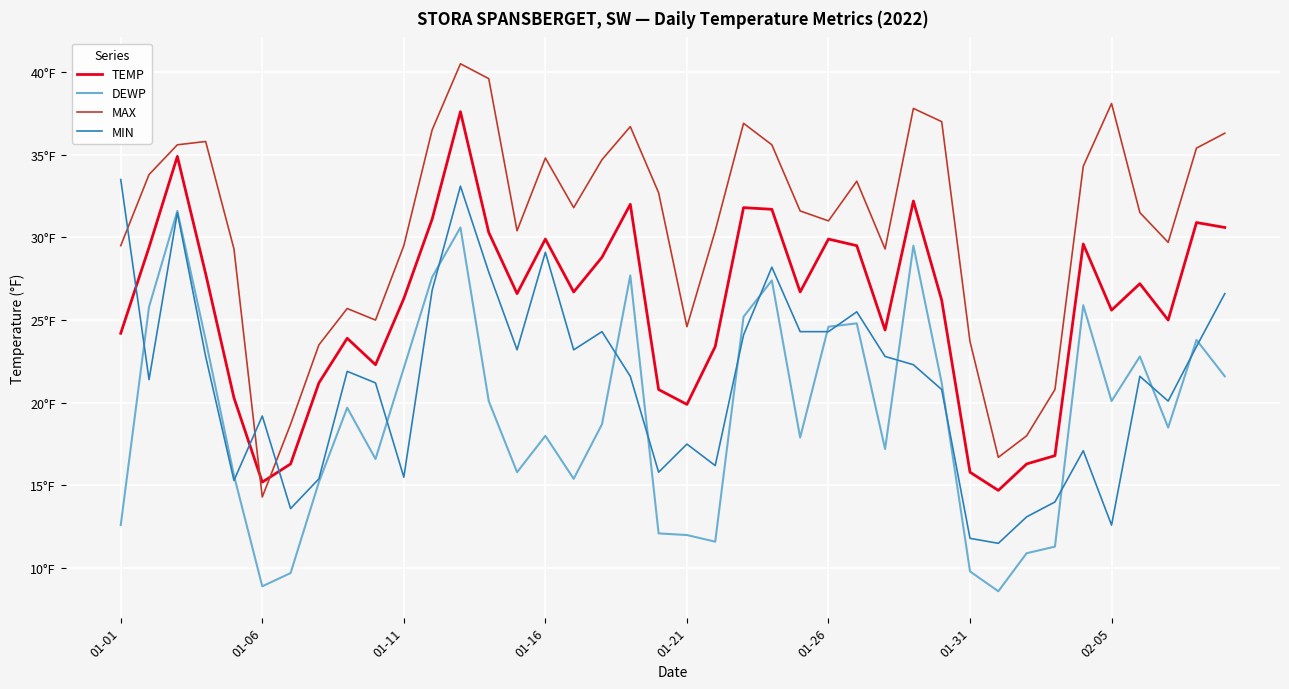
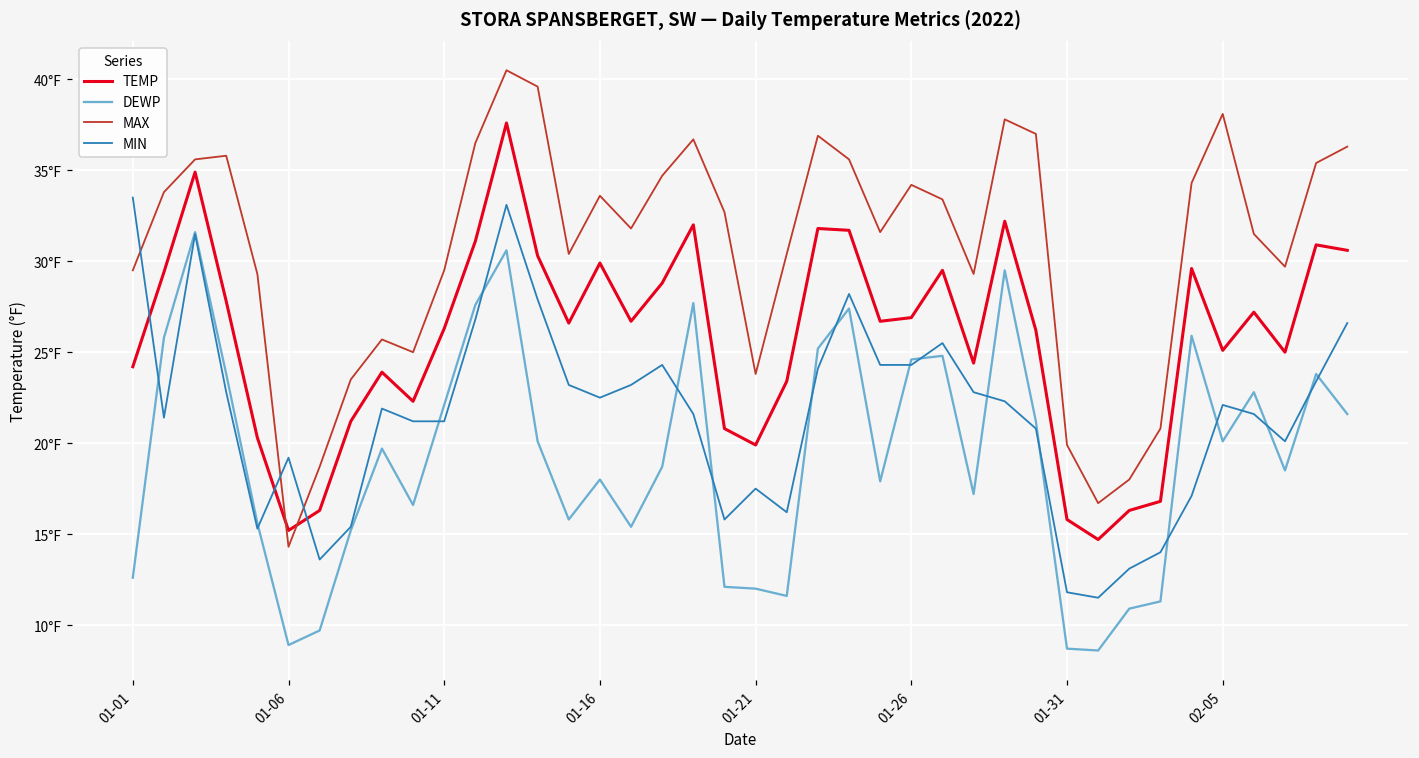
MIN, 01-11: 15.5°F -> 21.2°F
MAX, 01-16: 34.8°F -> 33.6°F
MIN, 01-16: 29.1°F -> 22.5°F
MAX, 01-21: 24.6°F -> 23.8°F
TEMP, 01-26: 29.9°F -> 26.9°F
MAX, 01-26: 31.0°F -> 34.2°F
DEWP, 01-31: 9.8°F -> 8.7°F
MAX, 01-31: 23.7°F -> 19.9°F
TEMP, 02-05: 25.6°F -> 25.1°F
MIN, 02-05: 12.6°F -> 22.1°F
